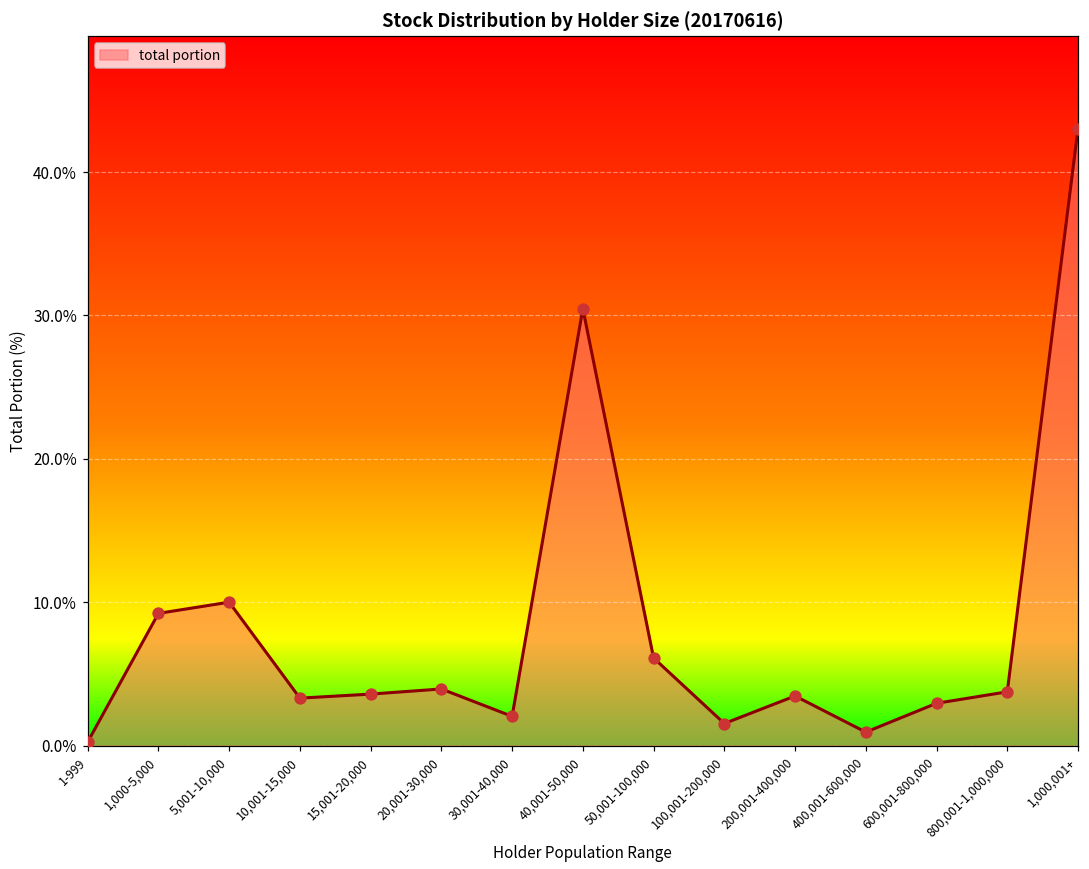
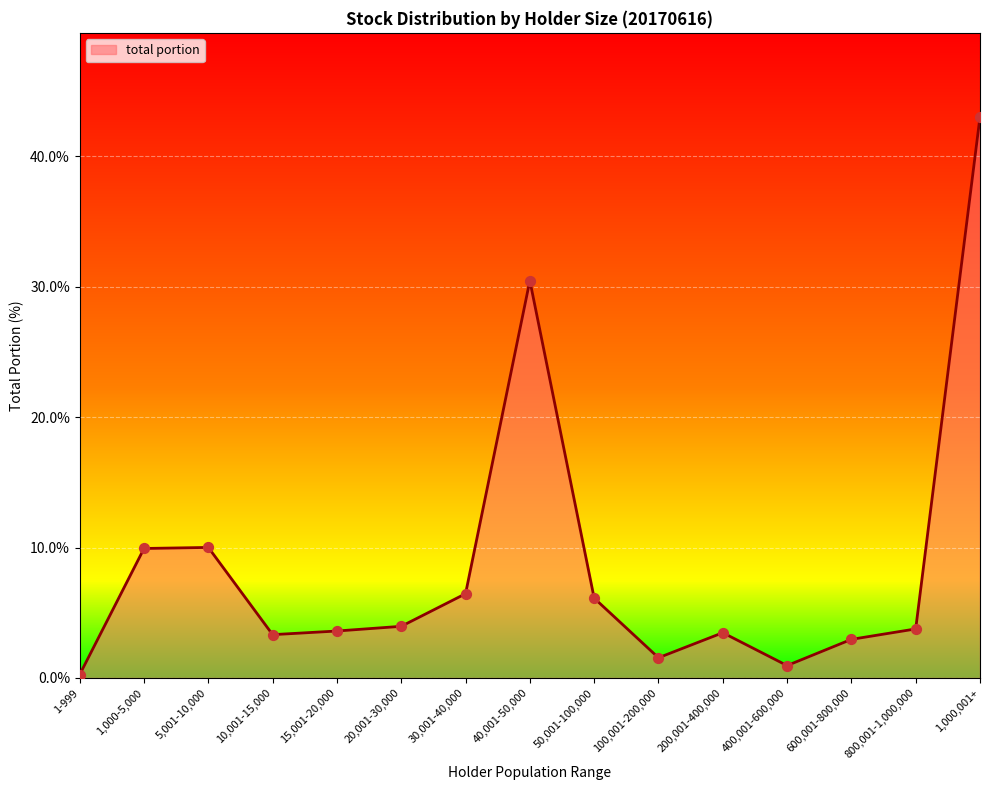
1,000-5,000: 9.2% -> 9.9%
30,001-40,000: 2.1% -> 6.5%
